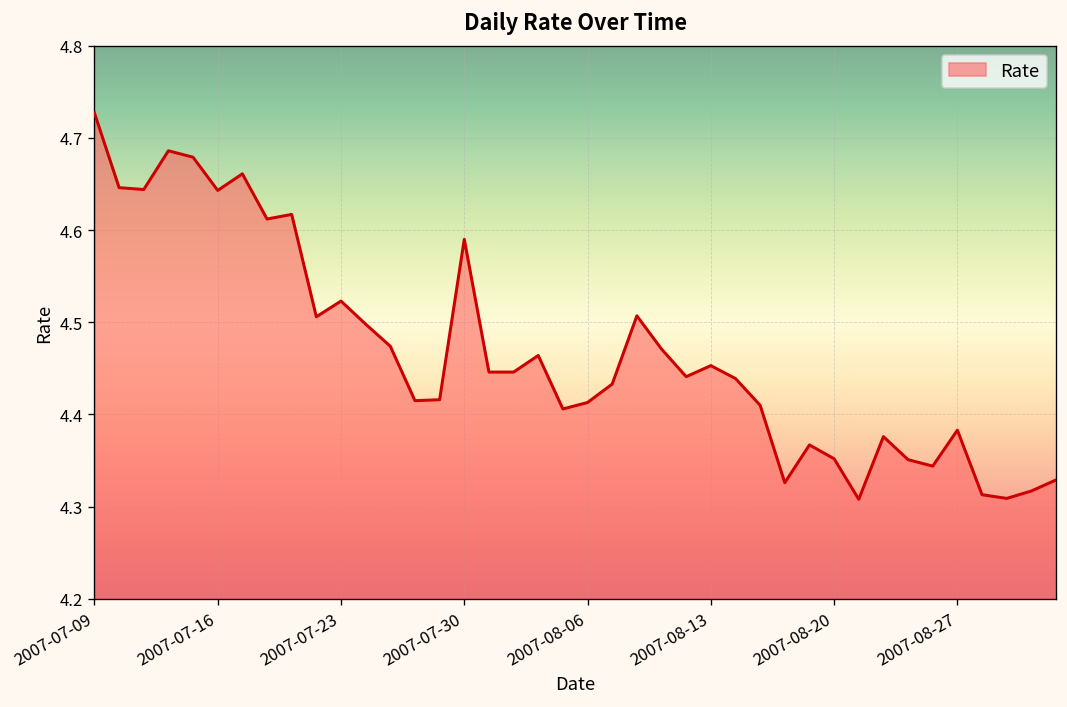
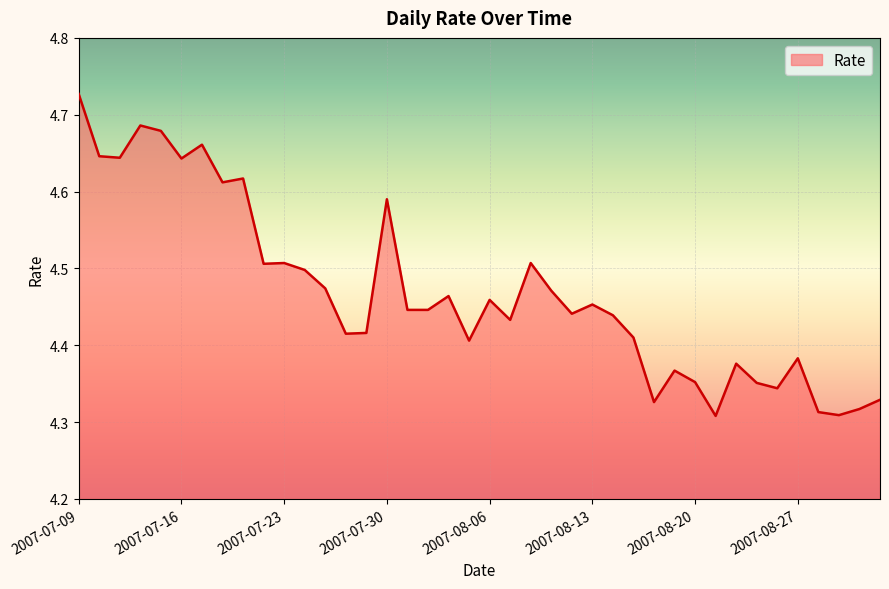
2007-07-23: 4.52 -> 4.51
2007-08-06: 4.41 -> 4.46
